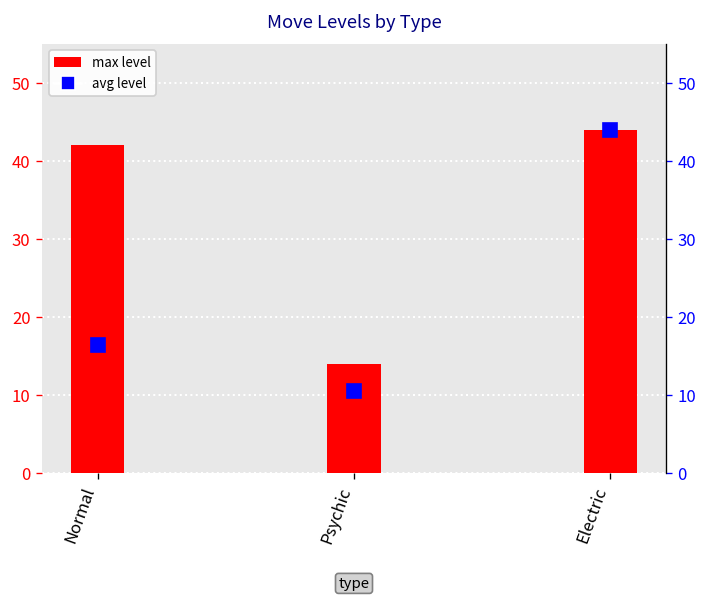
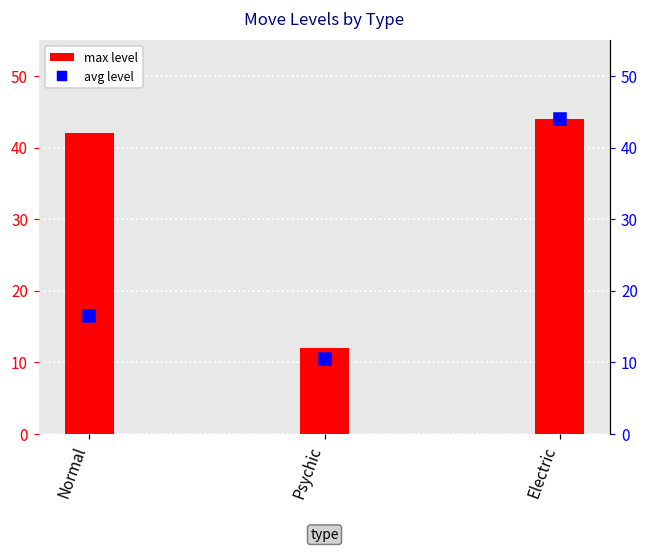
max level, Psychic: 14 -> 12
